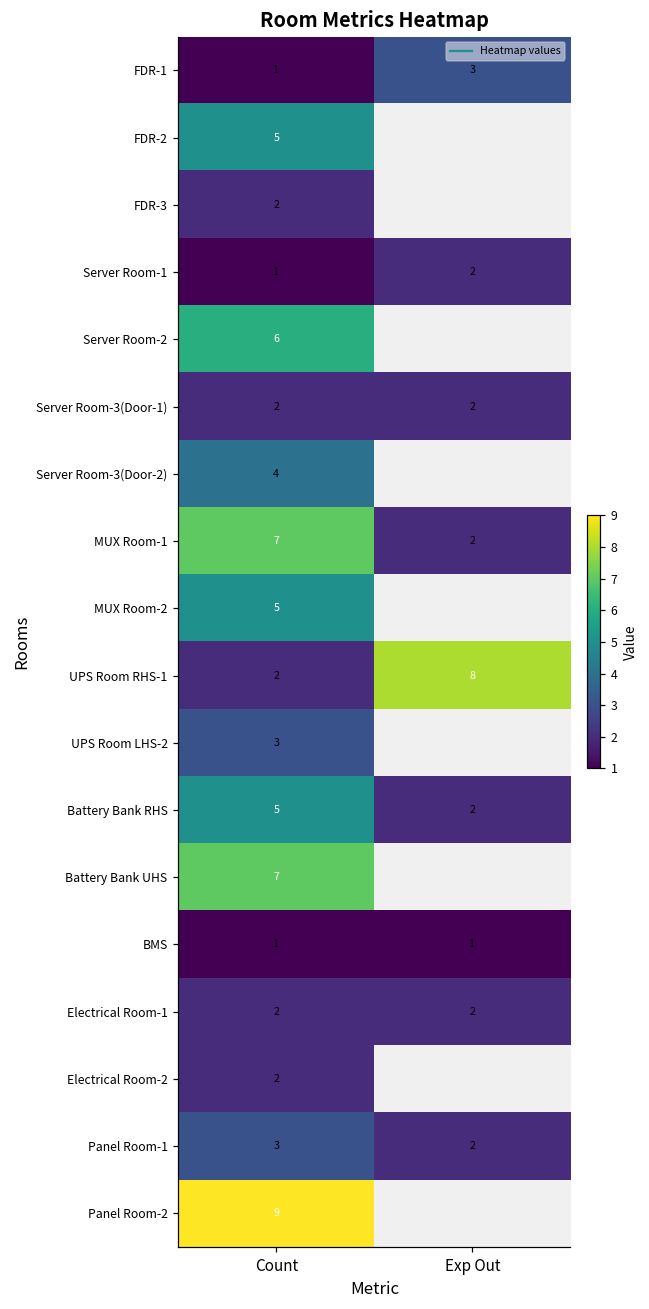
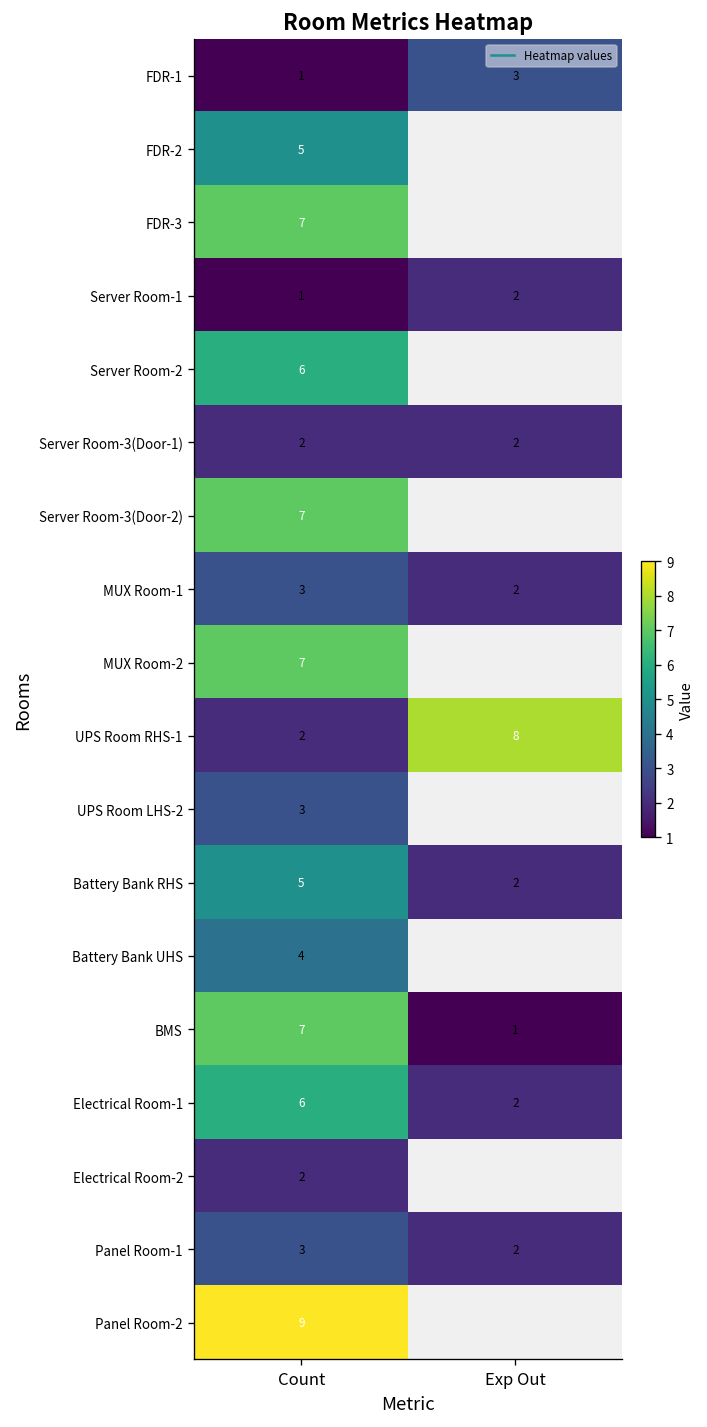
FDR-3, Count: 2 -> 7
Server Room-3(Door-2), Count: 4 -> 7
MUX Room-1, Count: 7 -> 3
MUX Room-2, Count: 5 -> 7
Battery Bank UHS, Count: 7 -> 4
BMS, Count: 1 -> 7
Electrical Room-1, Count: 2 -> 6
